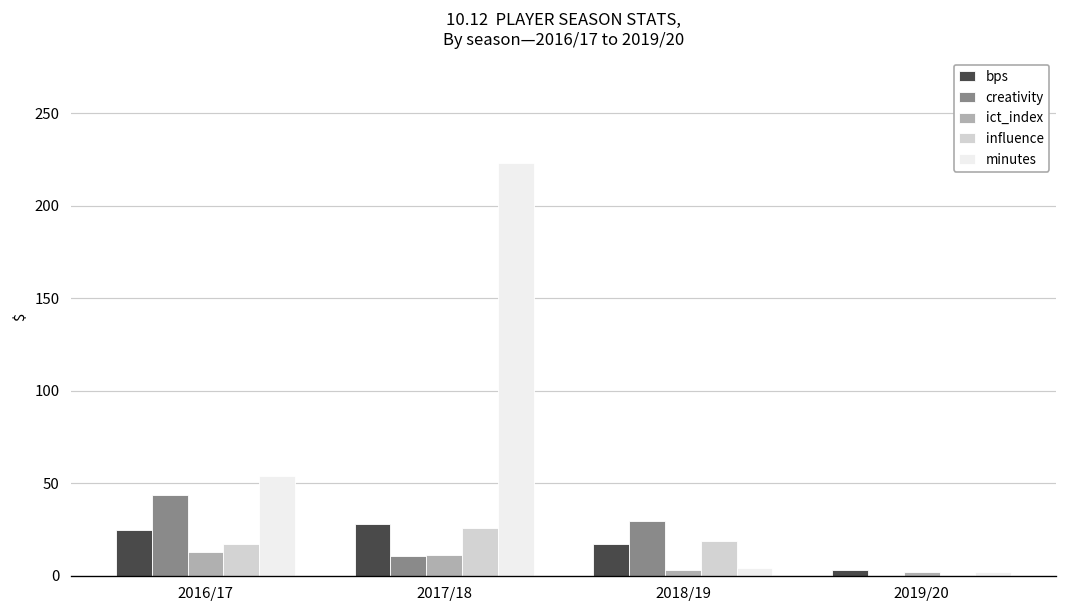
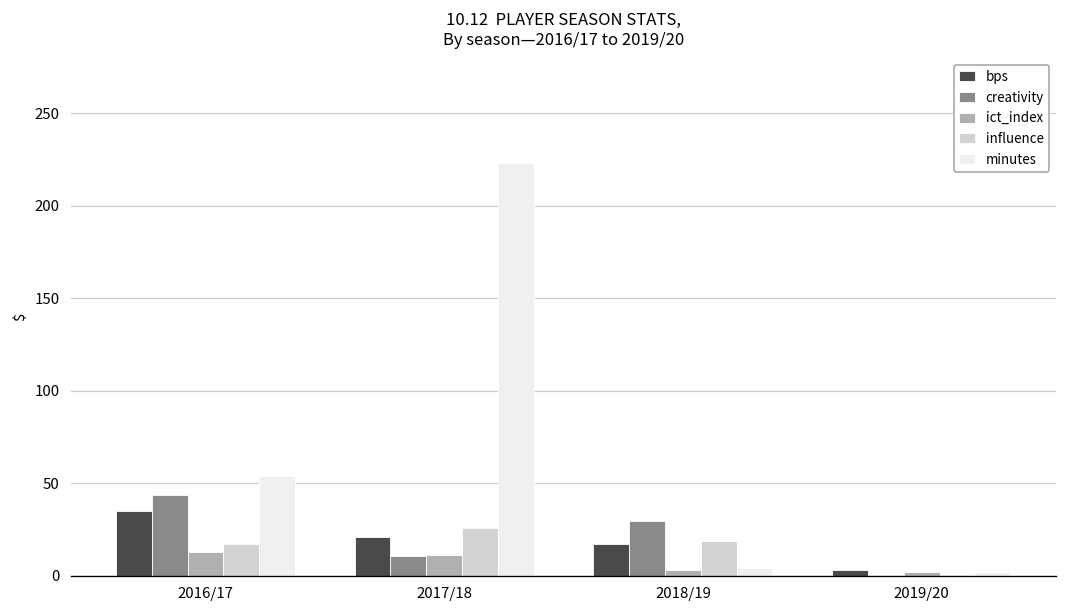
bps, 2016/17: 25 -> 35
bps, 2017/18: 28 -> 21
